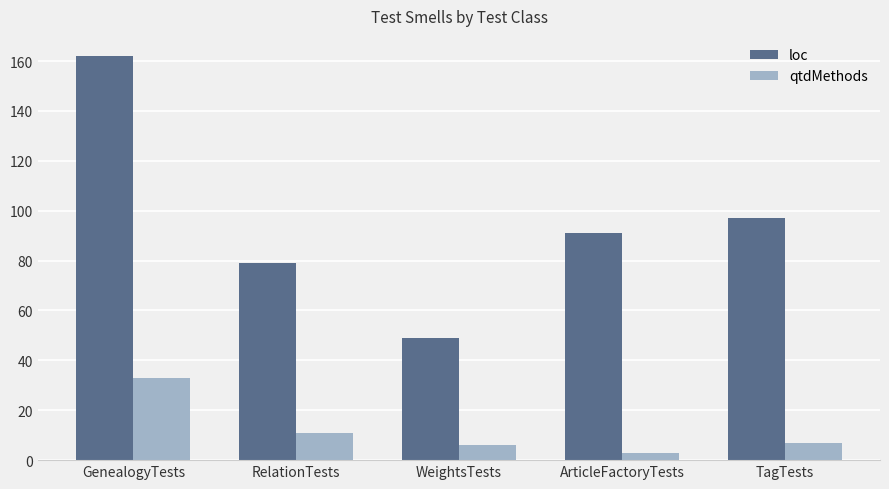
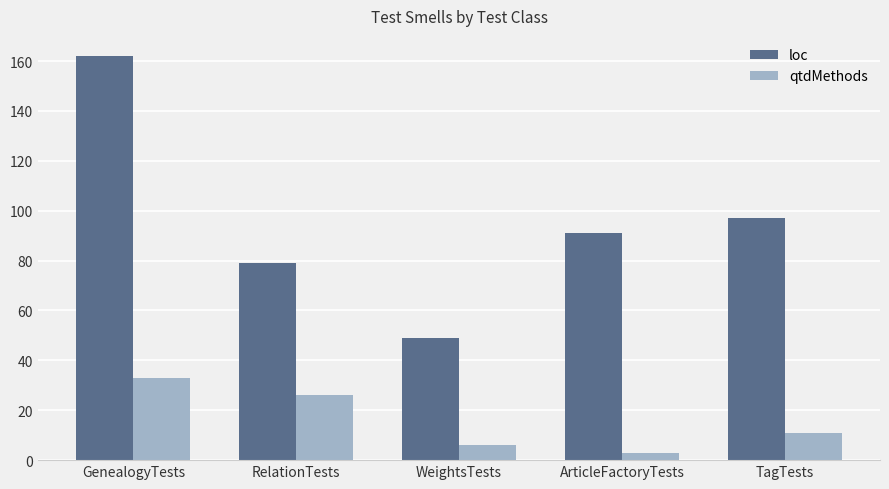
qtdMethods, RelationTests: 11 -> 26
qtdMethods, TagTests: 7 -> 11
